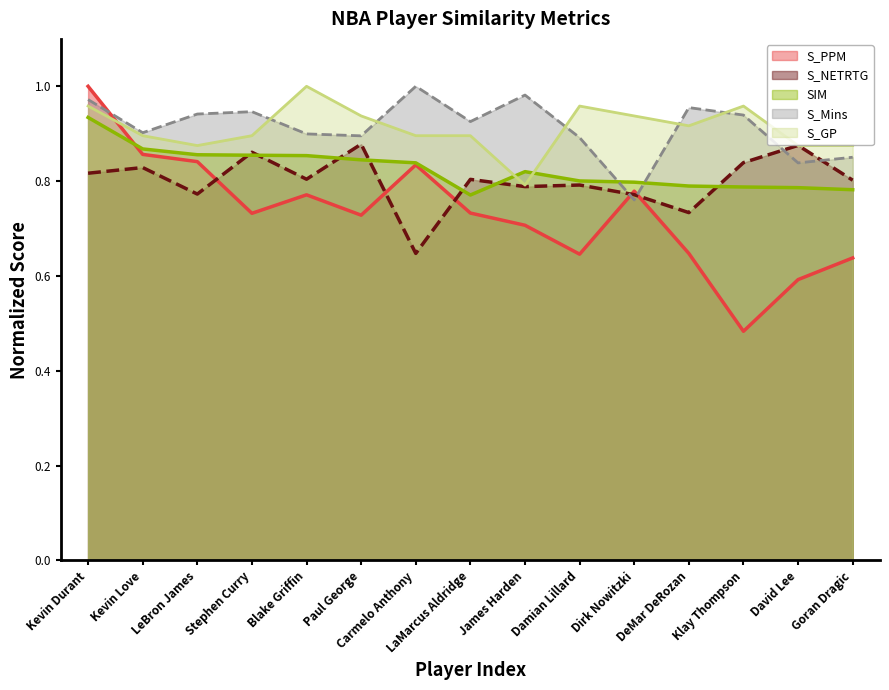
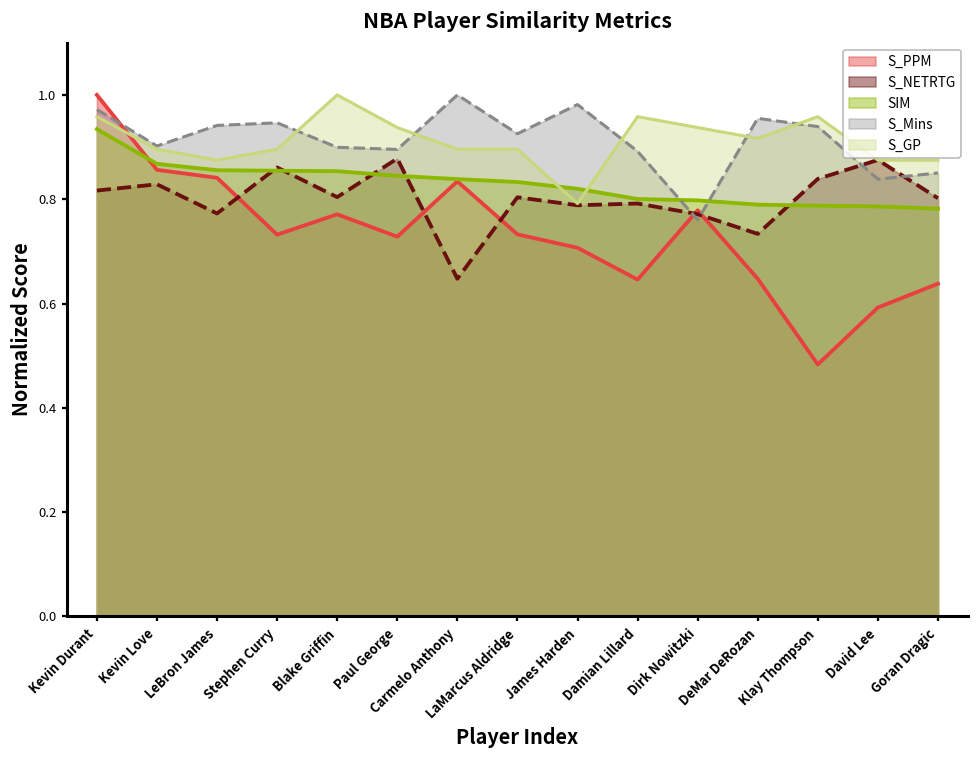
SIM, LaMarcus Aldridge: 0.77 -> 0.83
